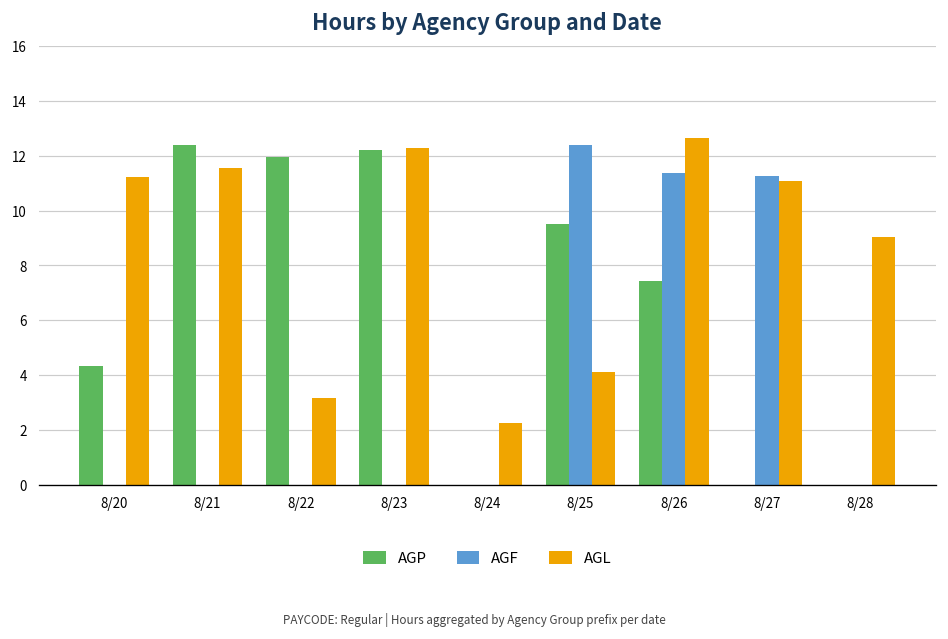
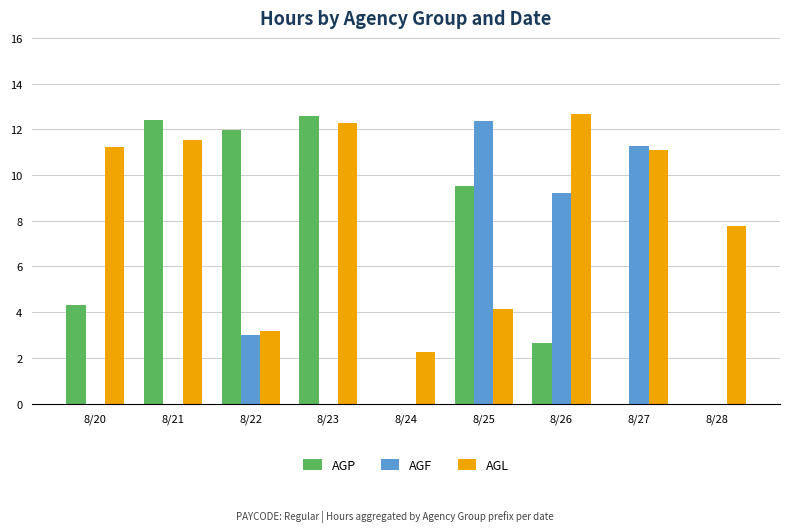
AGF, 8/22: 0 -> 3
AGP, 8/23: 12.2 -> 12.6
AGP, 8/26: 7.5 -> 2.6
AGF, 8/26: 11.4 -> 9.2
AGL, 8/28: 9.0 -> 7.8
